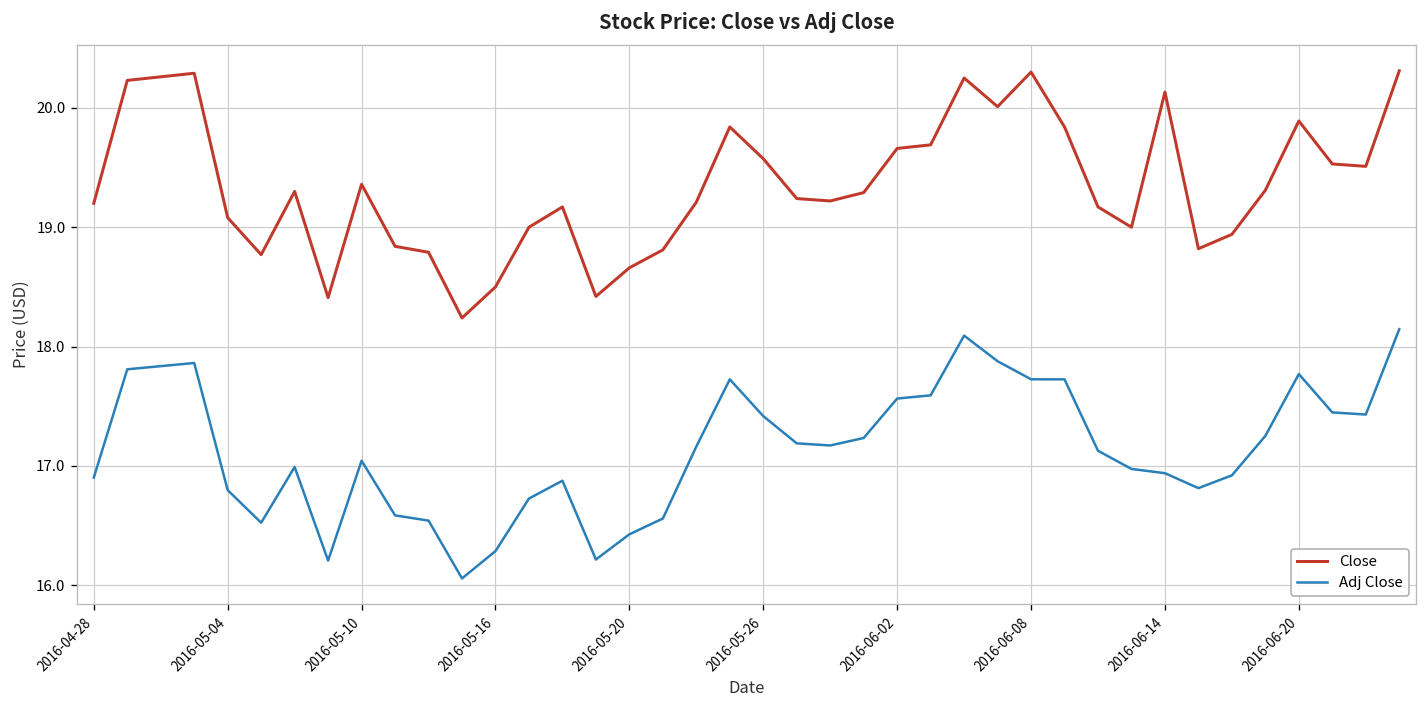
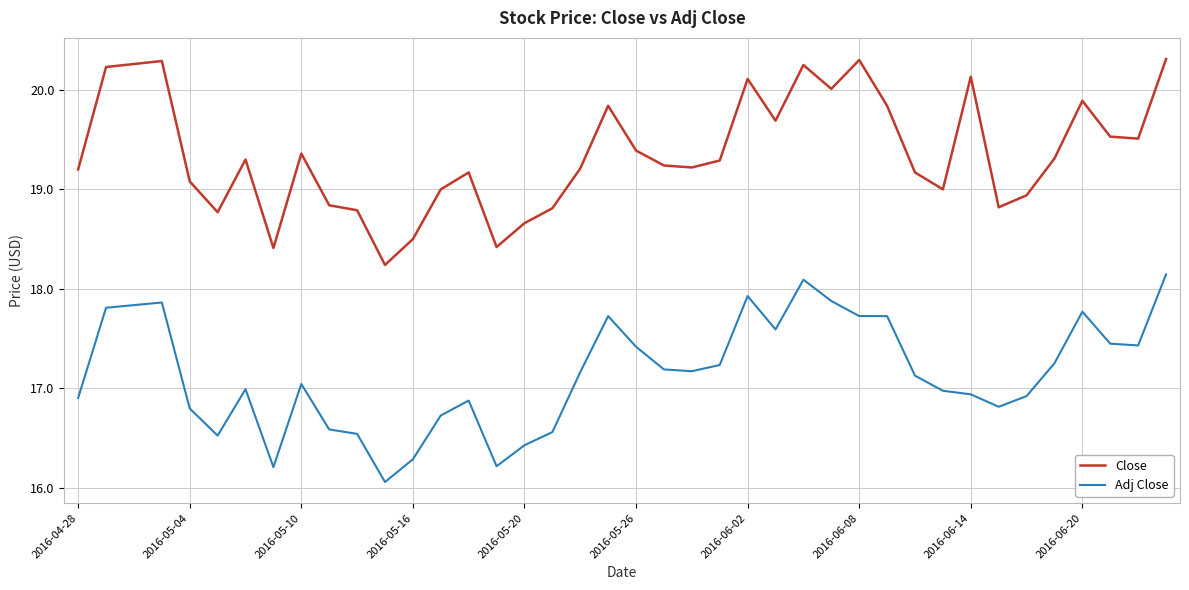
Close, 2016-05-26: 19.6 -> 19.4
Close, 2016-06-02: 19.7 -> 20.1
Adj Close, 2016-06-02: 17.6 -> 17.9
